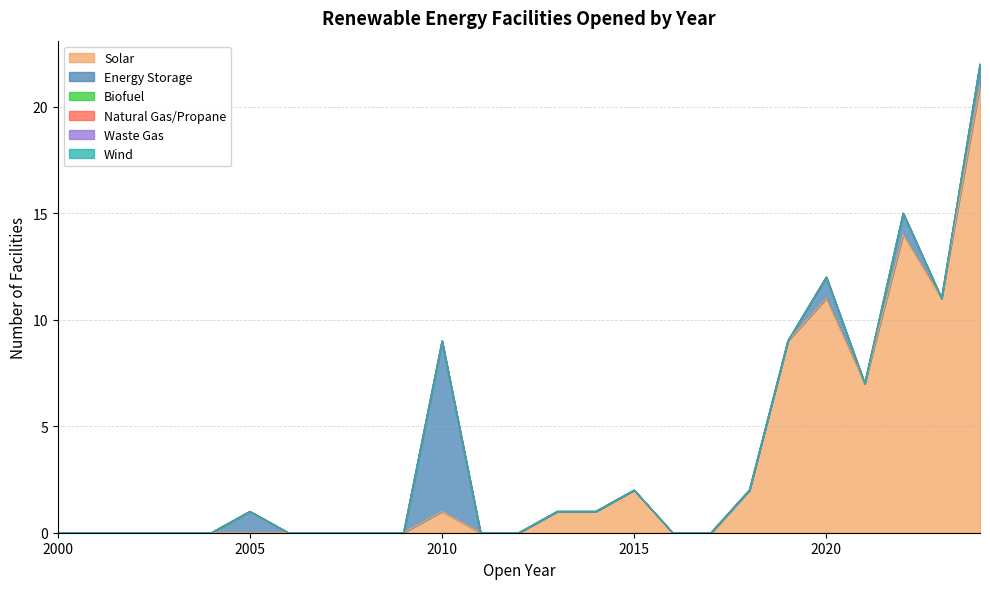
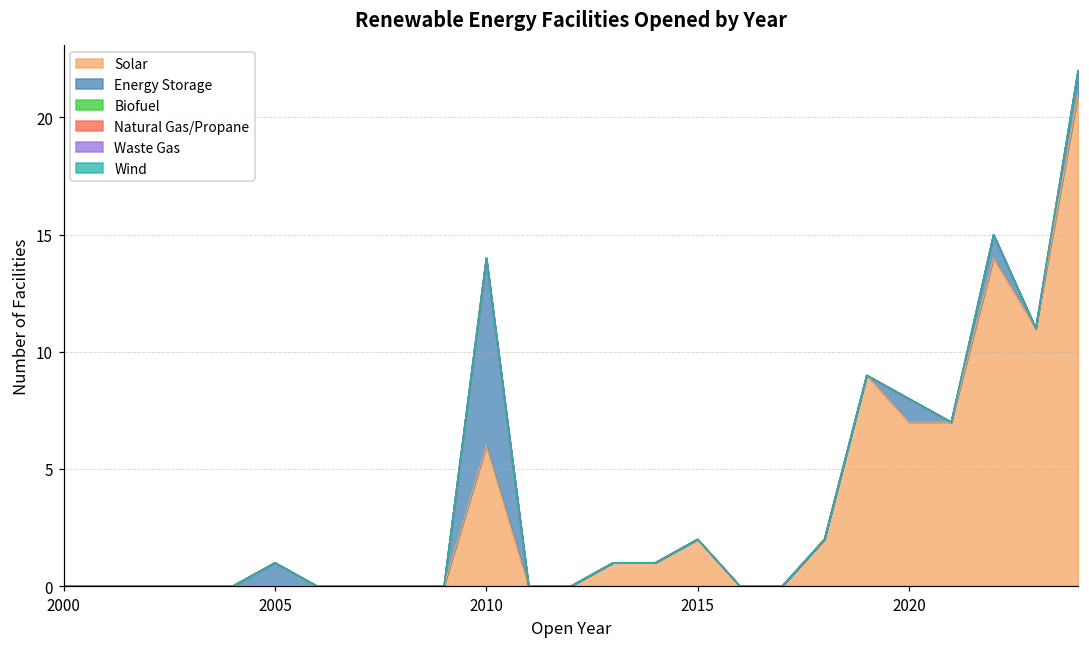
Solar, 2010: 1 -> 6
Solar, 2020: 11 -> 7
